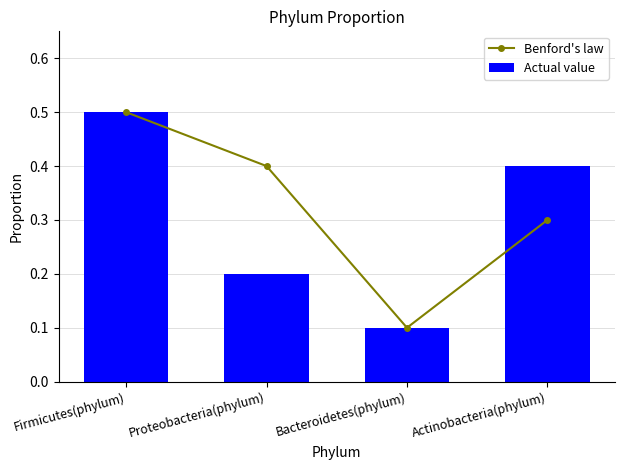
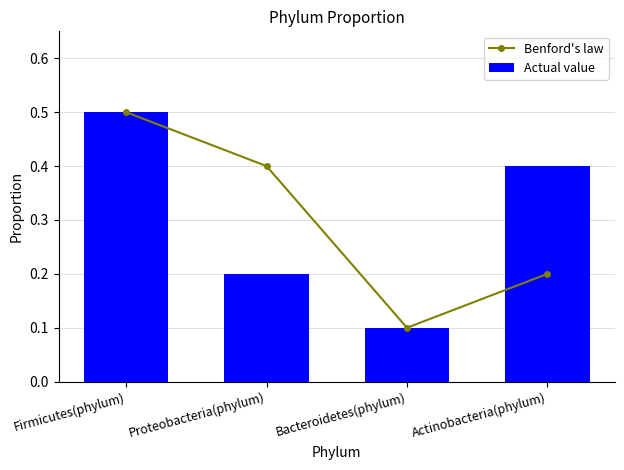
Benford's law, Actinobacteria(phylum): 0.3 -> 0.2
